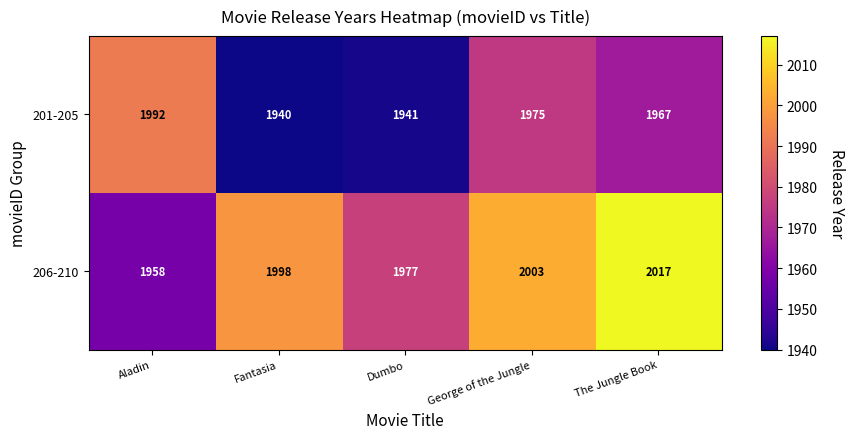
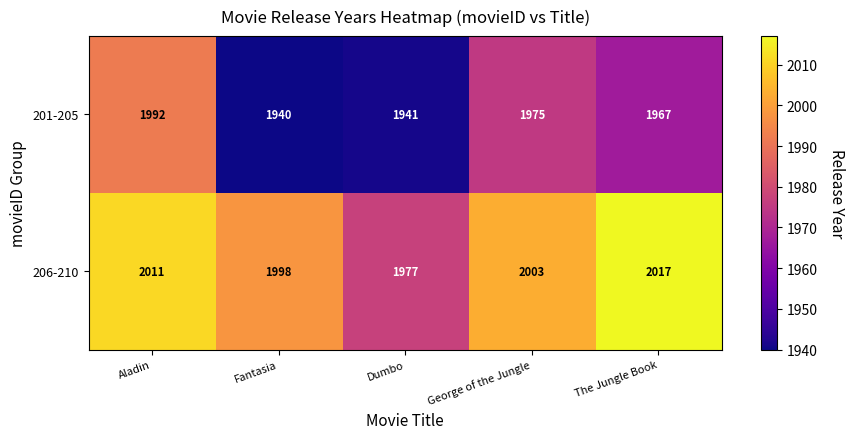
206-210, Aladin: 1958 -> 2011
